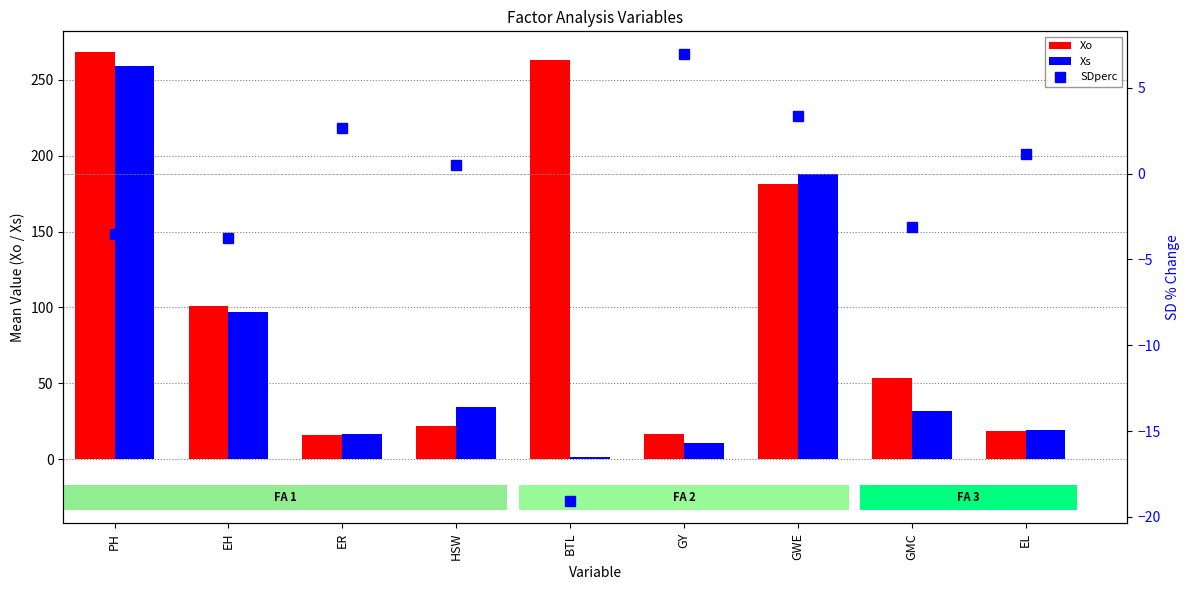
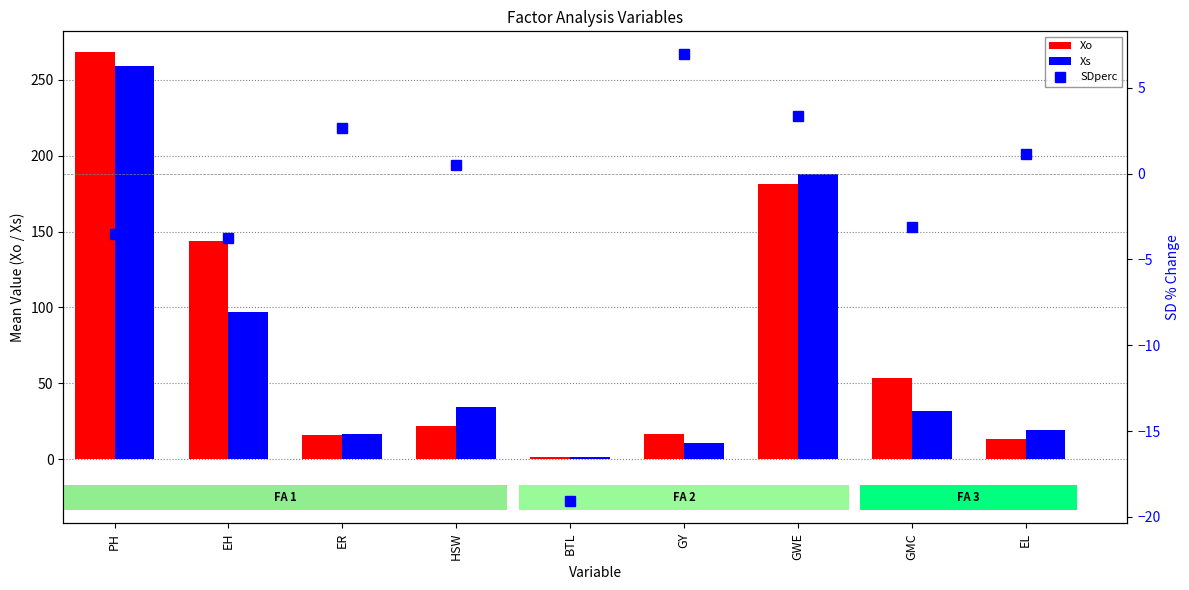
Xo, EH: 101 -> 143
Xo, BTL: 263 -> 1
Xo, EL: 19 -> 13
